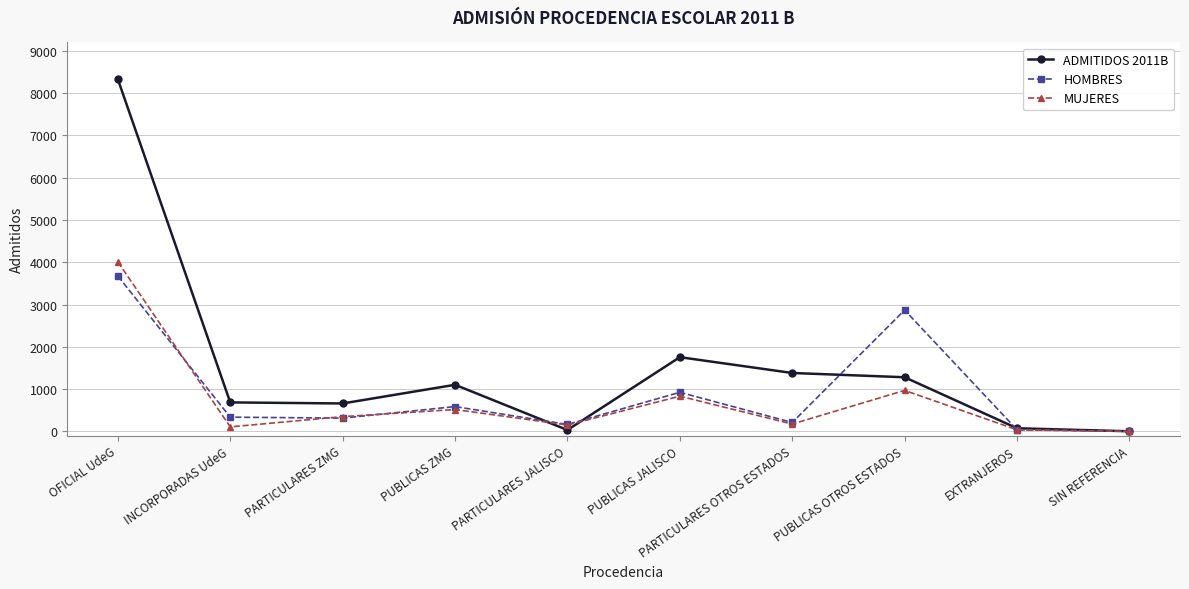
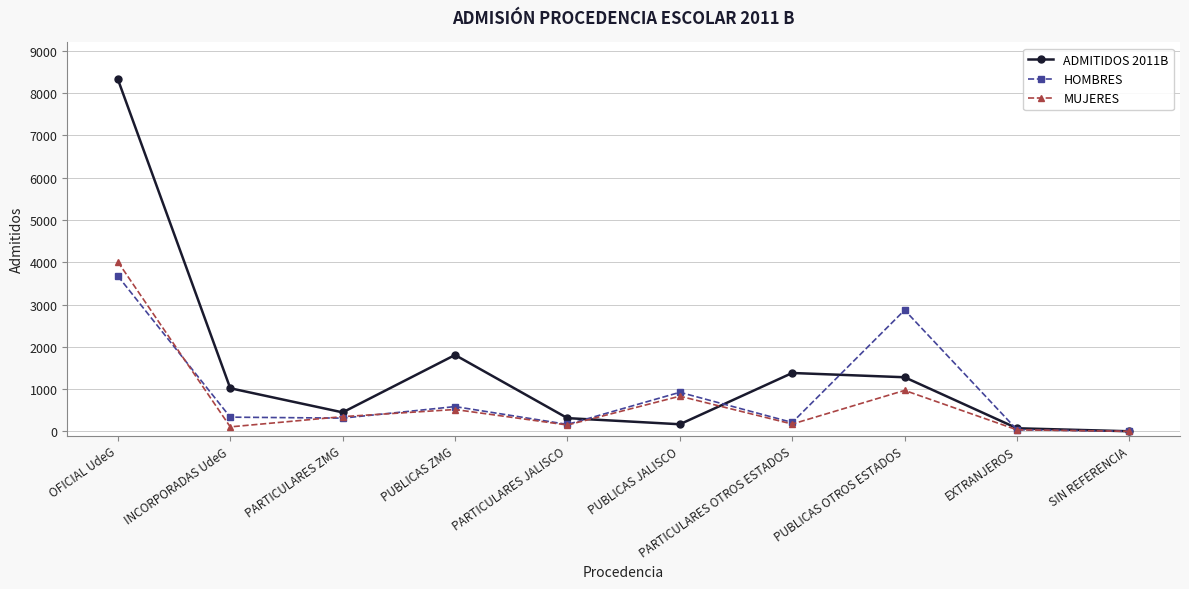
ADMITIDOS 2011B, INCORPORADAS UdeG: 700 -> 1000
ADMITIDOS 2011B, PARTICULARES ZMG: 700 -> 400
ADMITIDOS 2011B, PUBLICAS ZMG: 1100 -> 1800
ADMITIDOS 2011B, PARTICULARES JALISCO: 0 -> 300
ADMITIDOS 2011B, PUBLICAS JALISCO: 1800 -> 200
